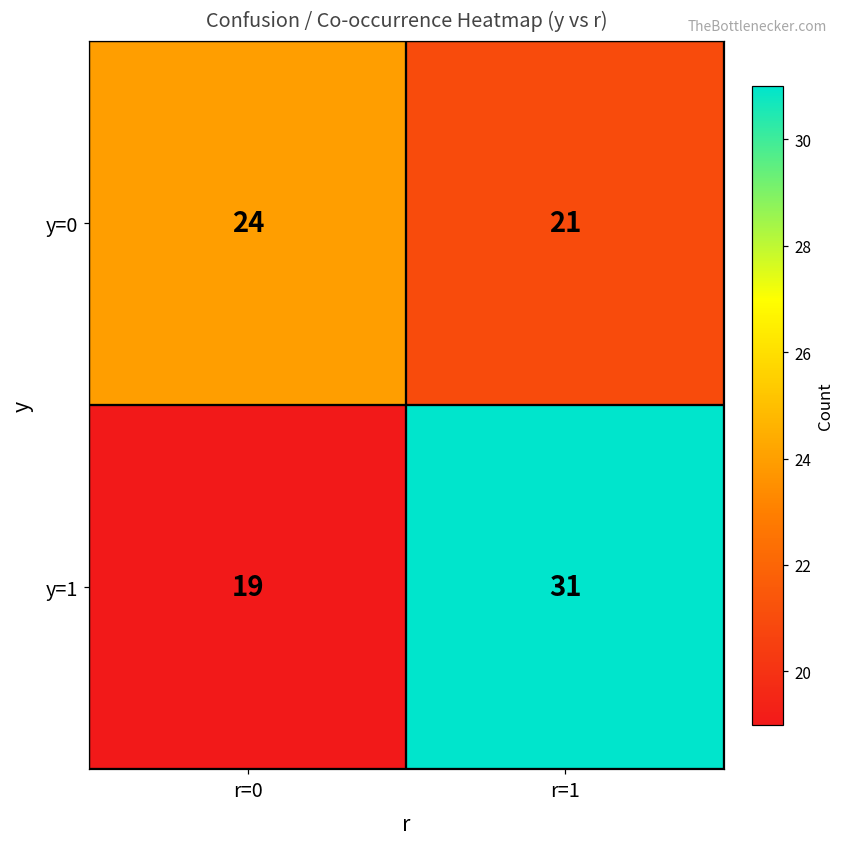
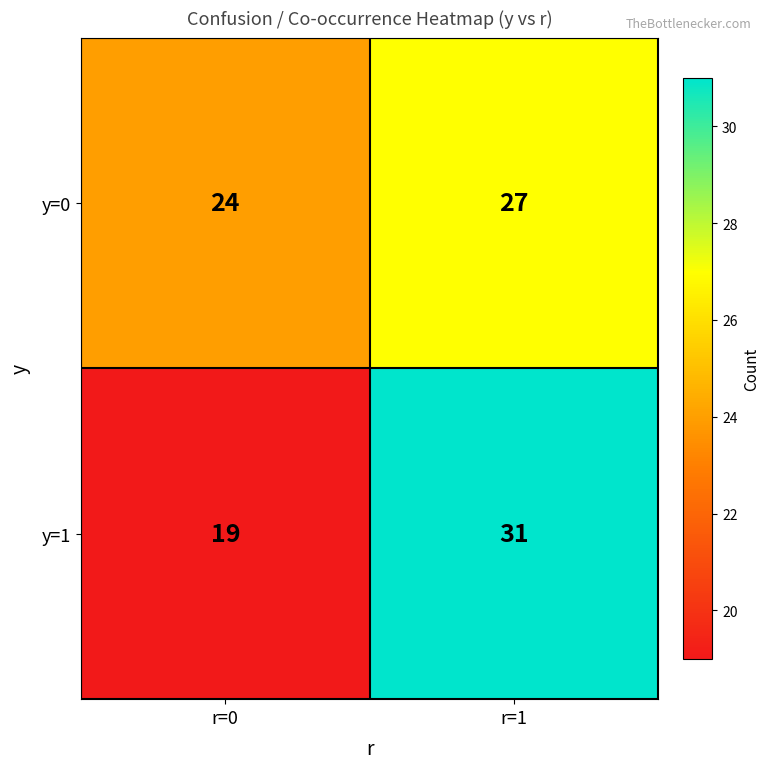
y=0, r=1: 21 -> 27
